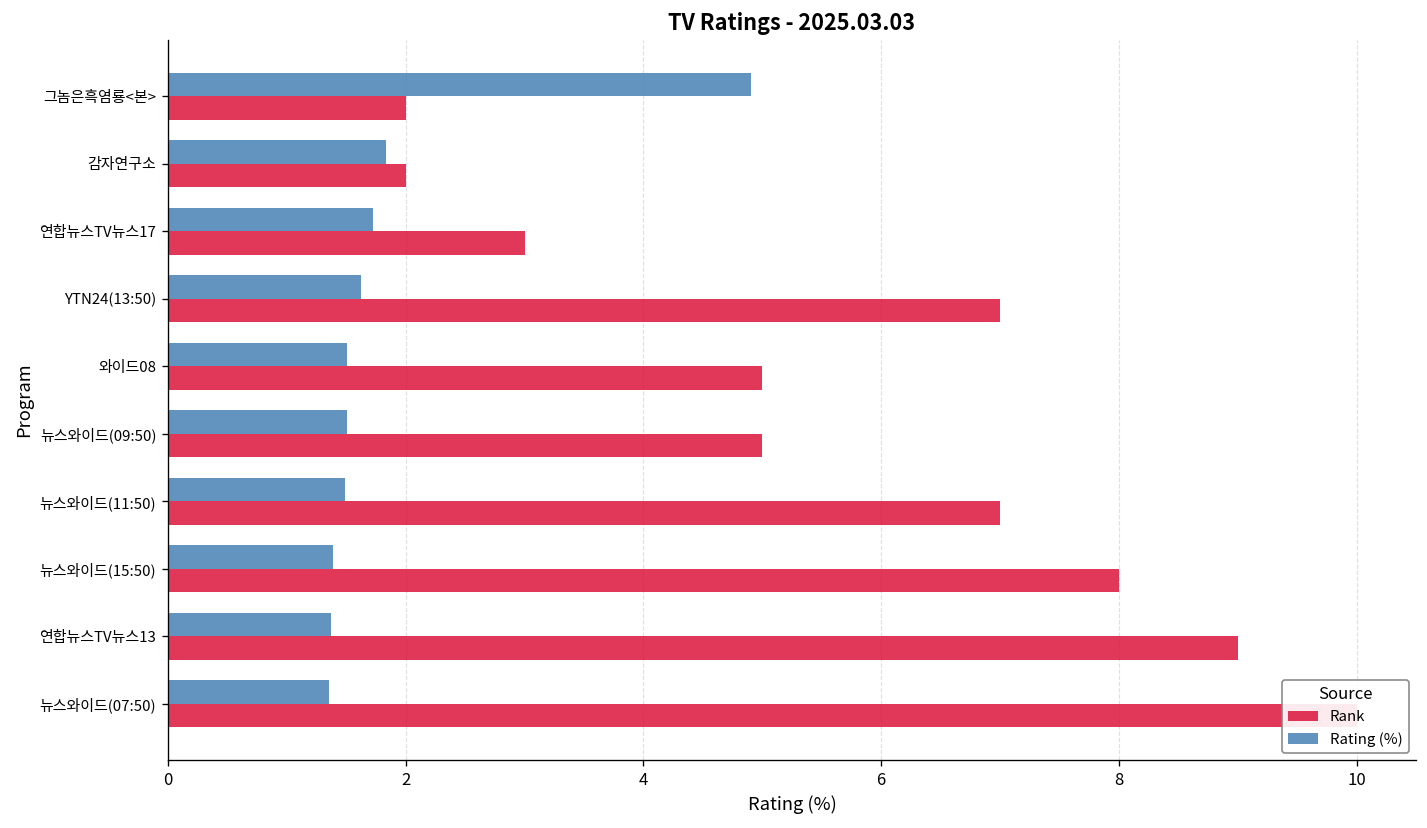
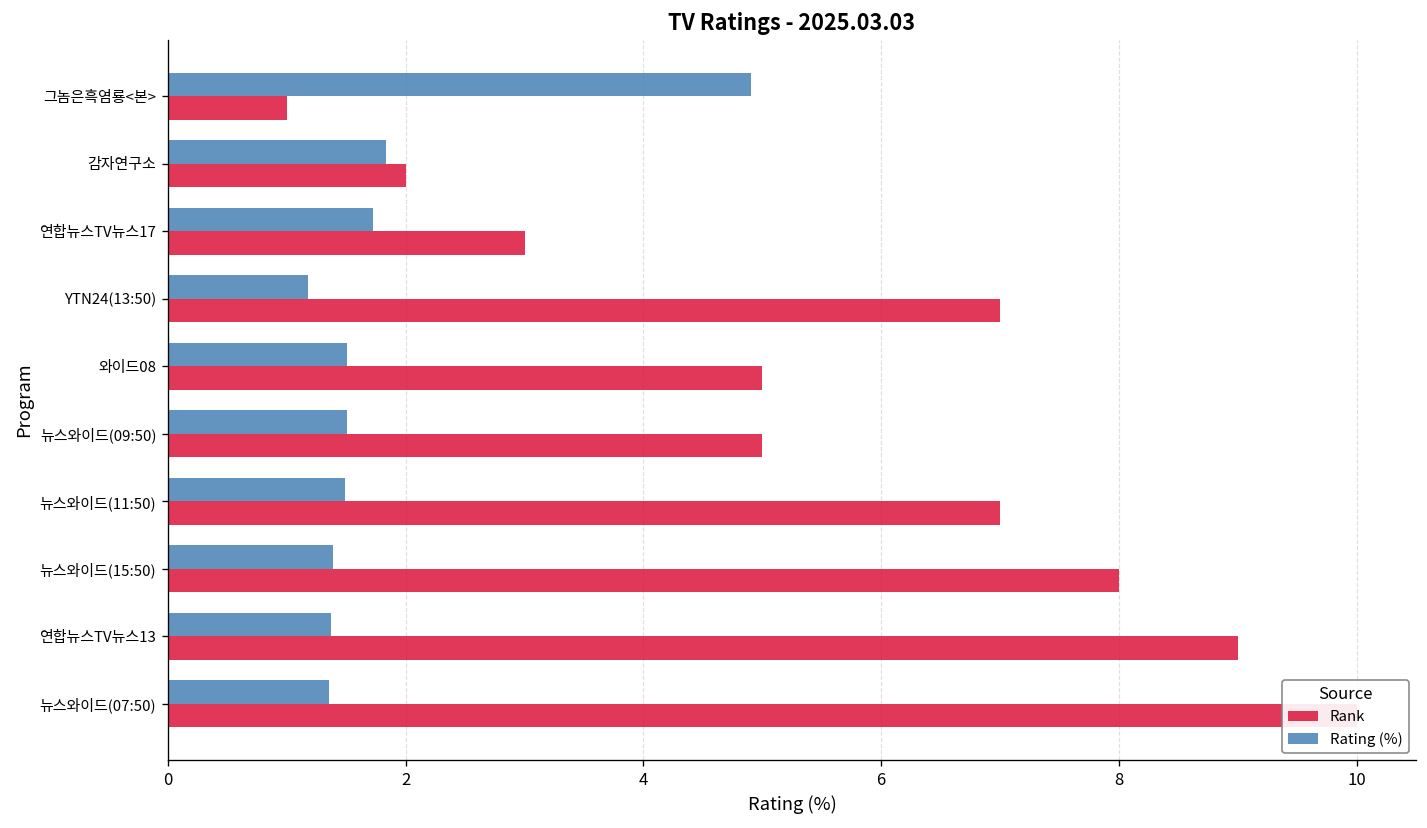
Rank, 그놈은흑염룡<본>: 2 -> 1
Rating (%), YTN24(13:50): 1.6 -> 1.2
